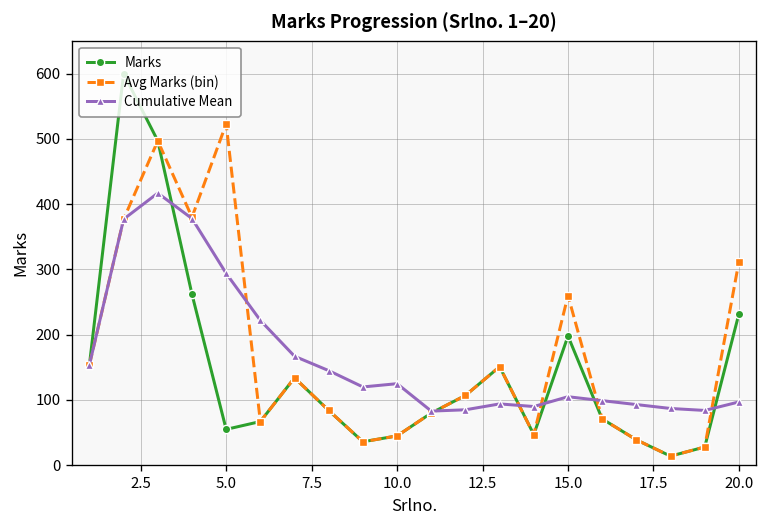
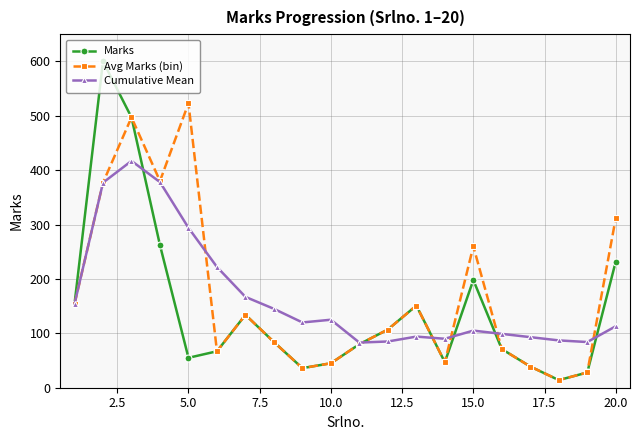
Cumulative Mean, 20.0: 100 -> 110
